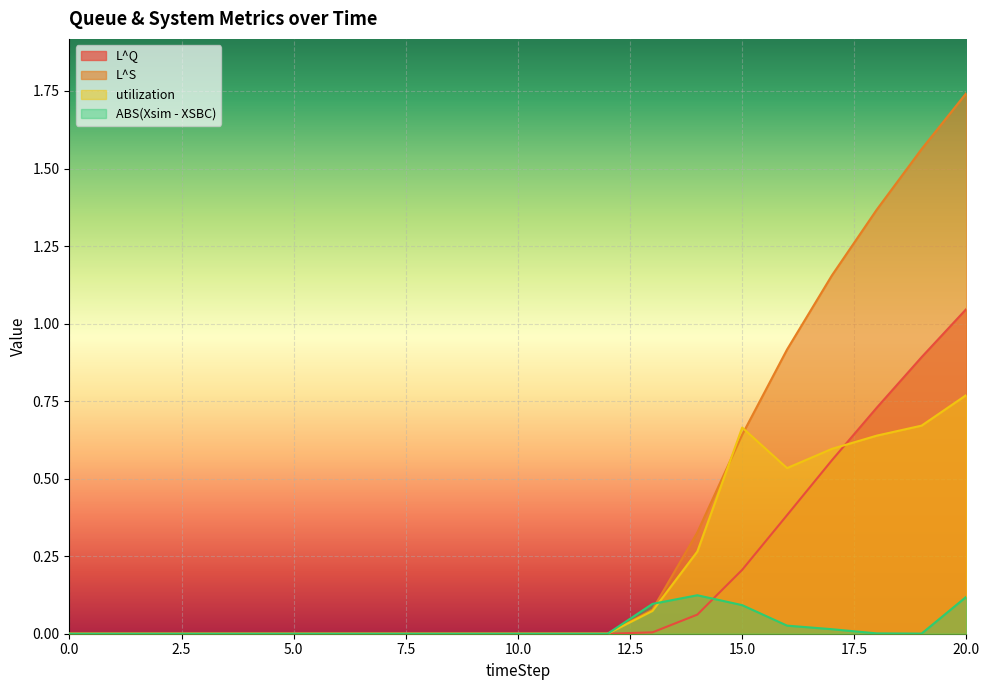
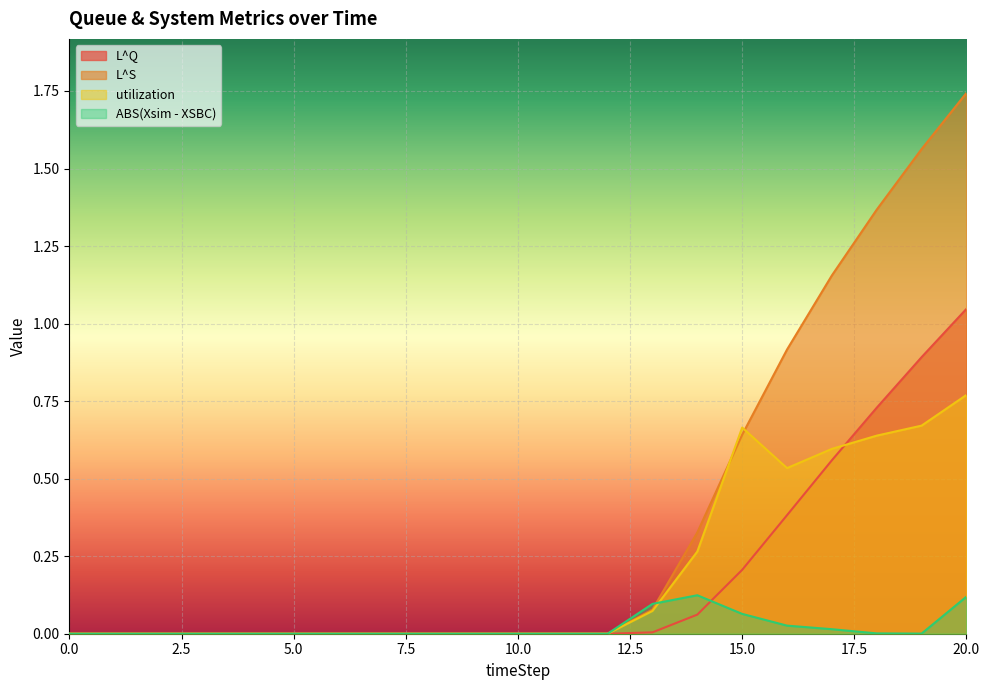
ABS(Xsim - XSBC), 15.0: 0.09 -> 0.06
